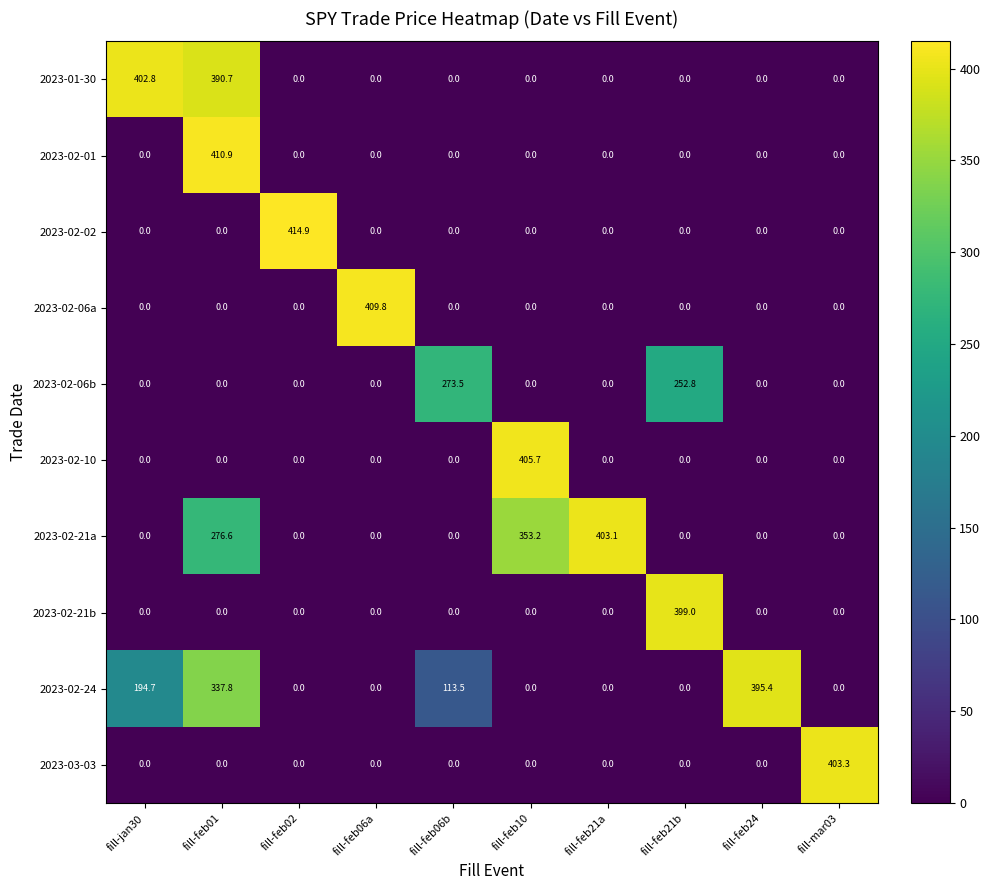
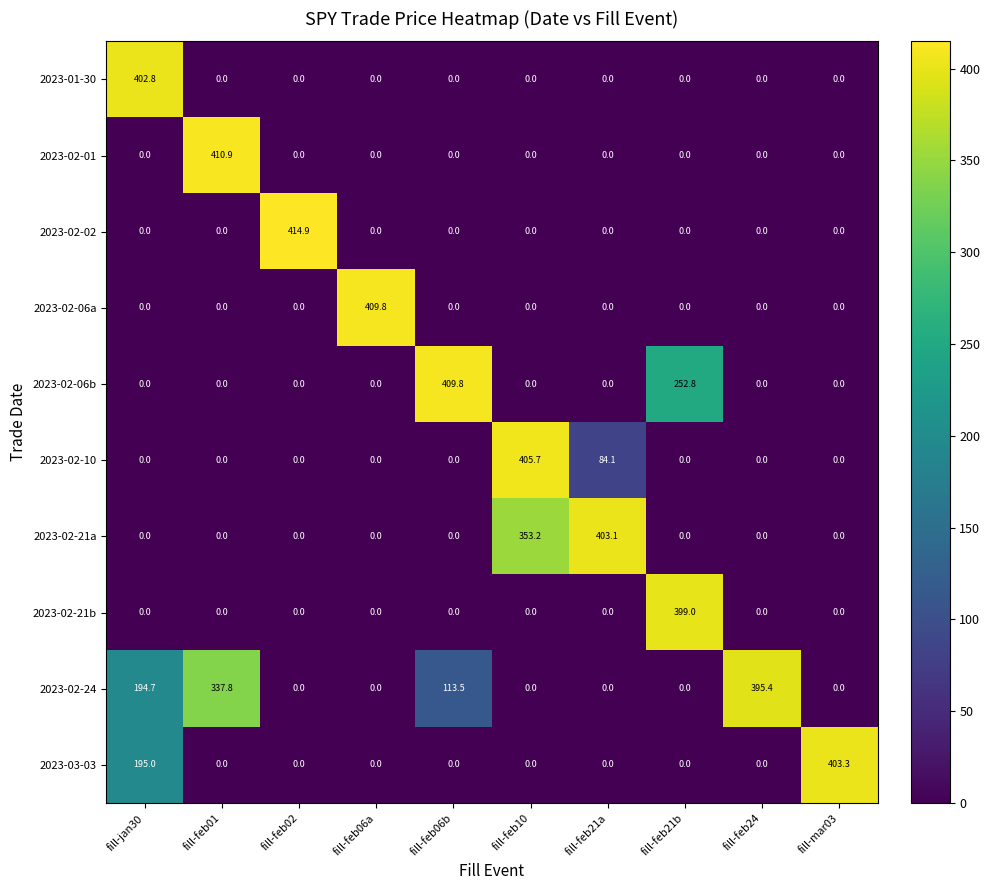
2023-01-30, fill-feb01: 390.7 -> 0.0
2023-02-06b, fill-feb06b: 273.5 -> 409.8
2023-02-10, fill-feb21a: 0.0 -> 84.1
2023-02-21a, fill-feb01: 276.6 -> 0.0
2023-03-03, fill-jan30: 0.0 -> 195.0
